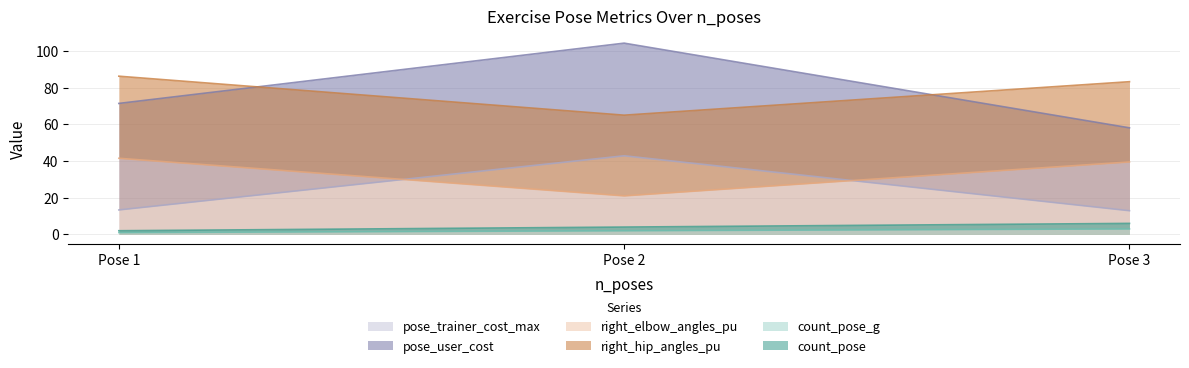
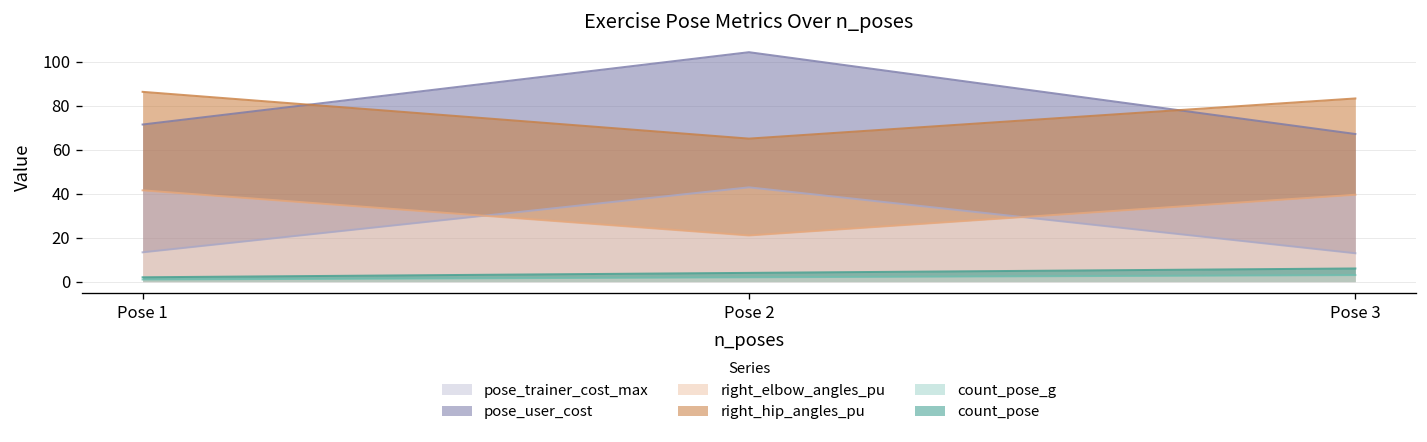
pose_user_cost, Pose 3: 45 -> 54
